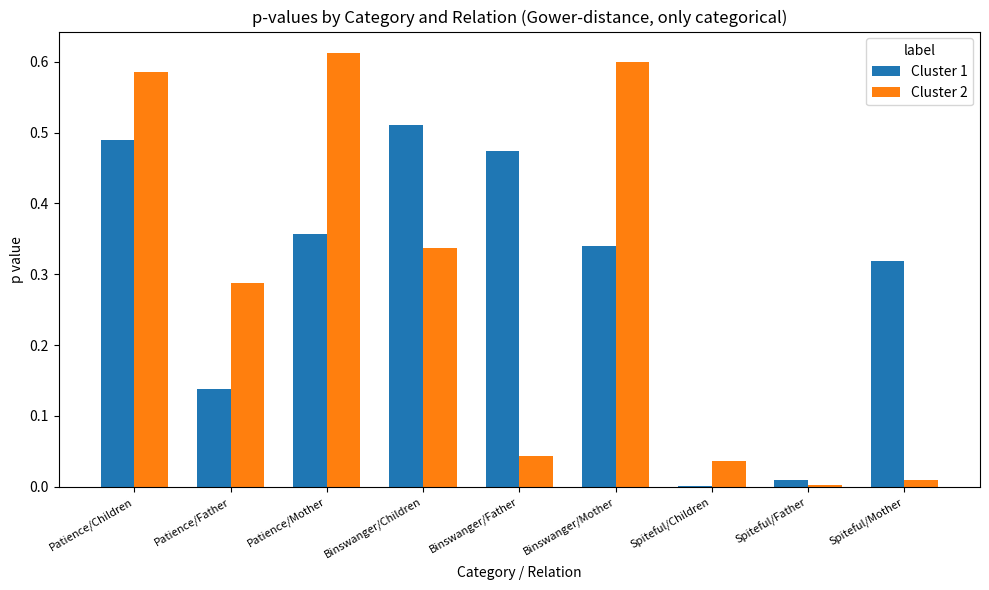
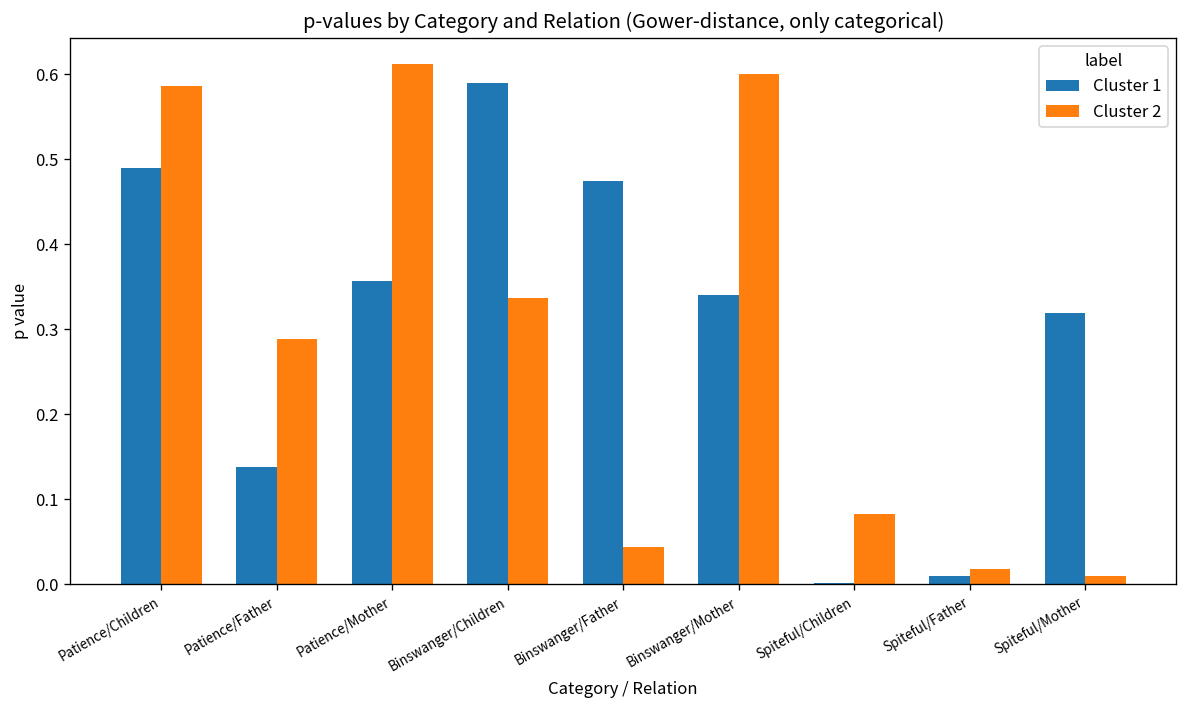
Cluster 1, Binswanger/Children: 0.51 -> 0.59
Cluster 2, Spiteful/Children: 0.04 -> 0.08
Cluster 2, Spiteful/Father: 0.00 -> 0.02
